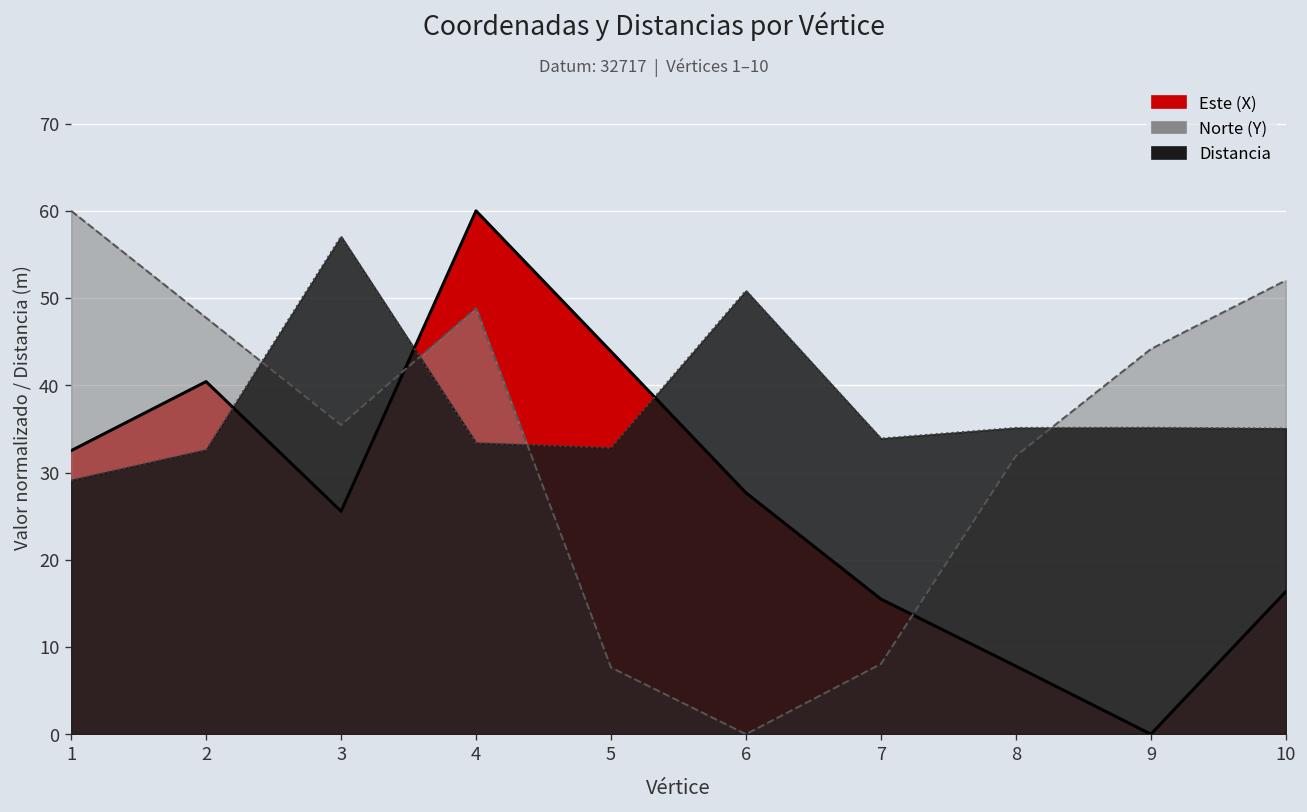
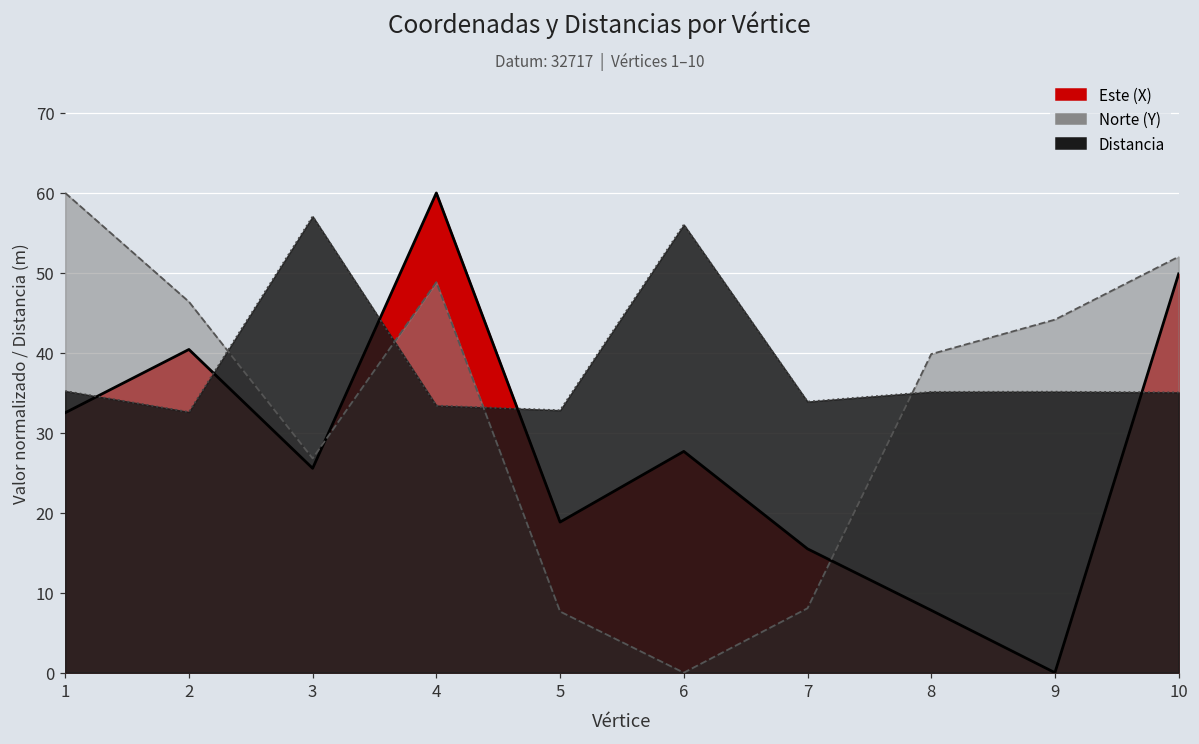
Distancia, 1: 29 -> 35
Norte (Y), 2: 48 -> 46
Norte (Y), 3: 35 -> 27
Este (X), 5: 44 -> 19
Distancia, 6: 51 -> 56
Norte (Y), 8: 32 -> 40
Este (X), 10: 16 -> 50
